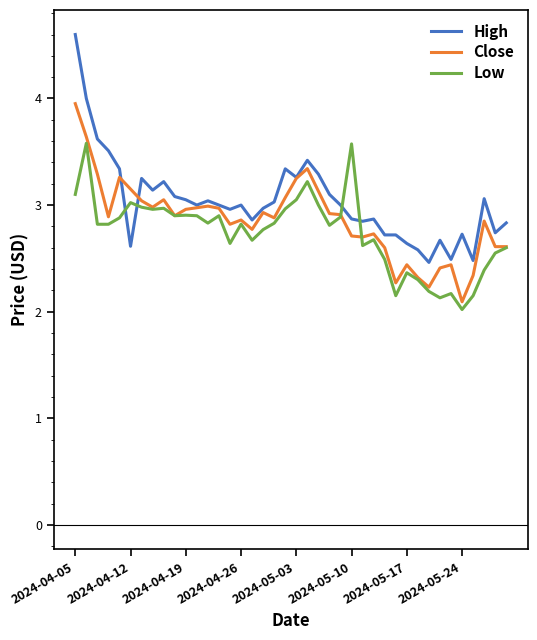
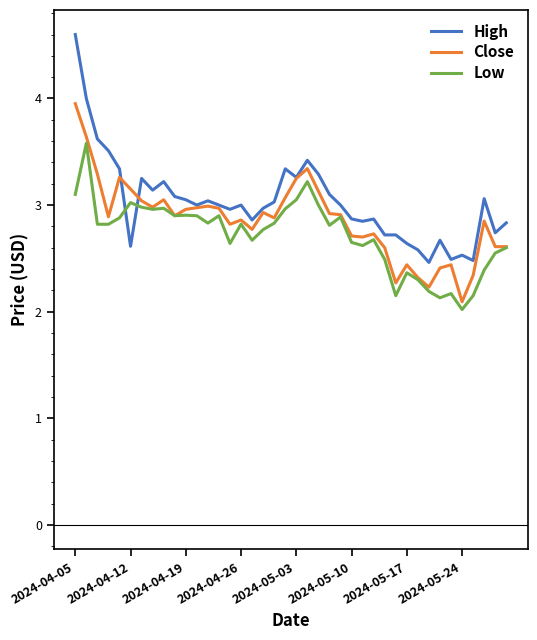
Low, 2024-05-10: 3.57 -> 2.65
High, 2024-05-24: 2.73 -> 2.53
